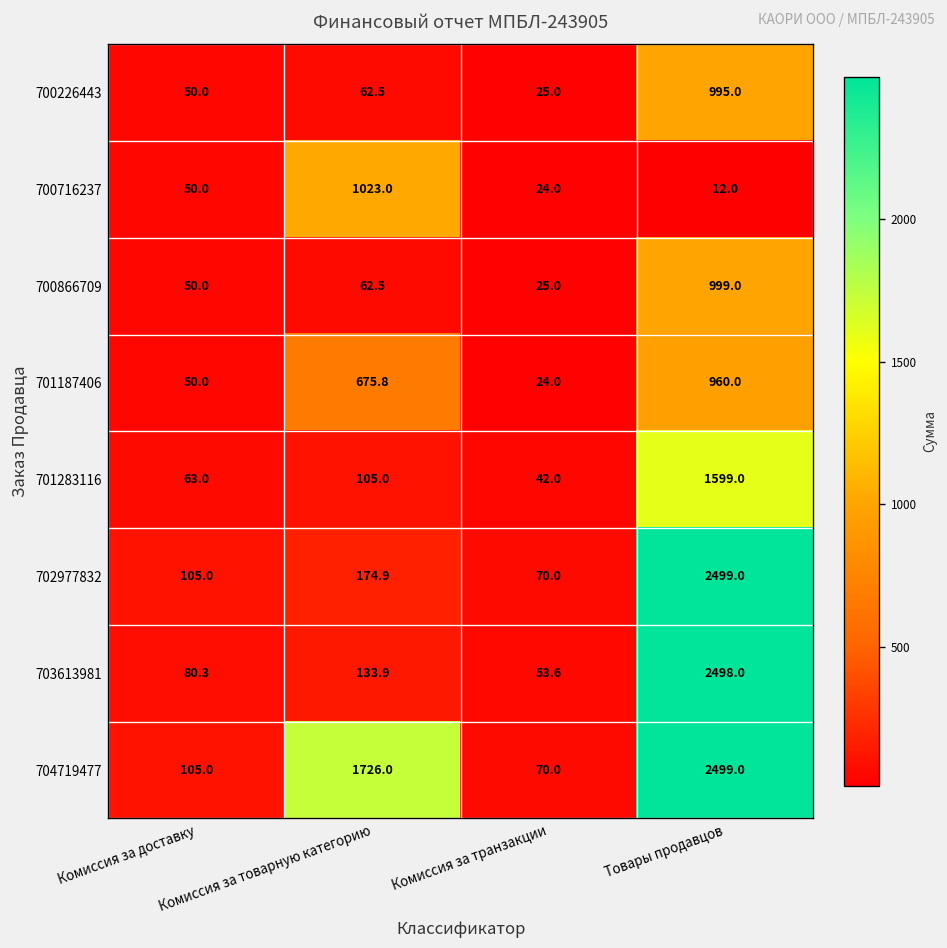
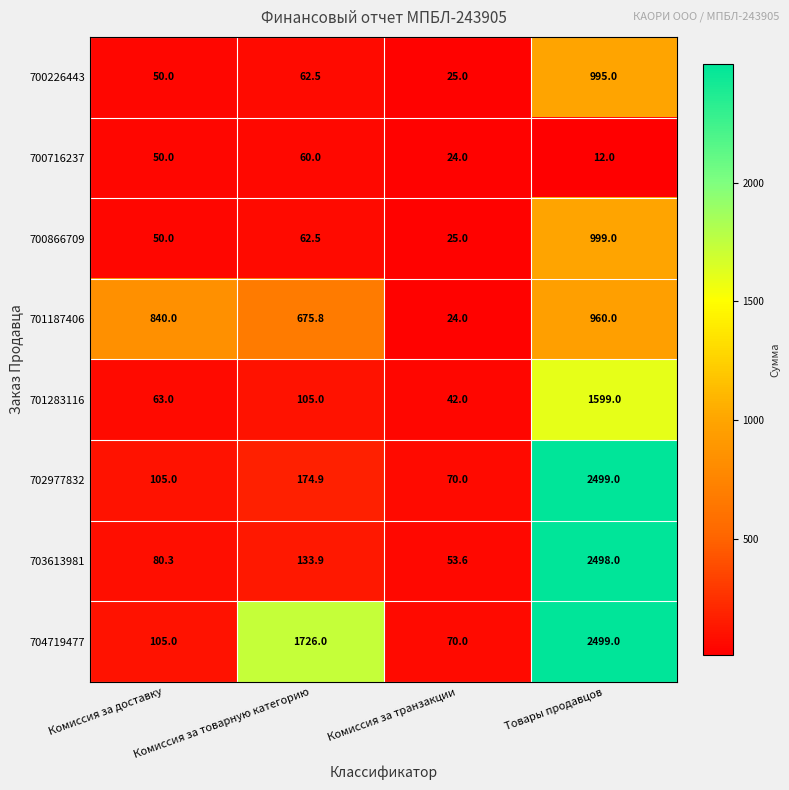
700716237, Комиссия за товарную категорию: 1023.0 -> 60.0
701187406, Комиссия за доставку: 50.0 -> 840.0
